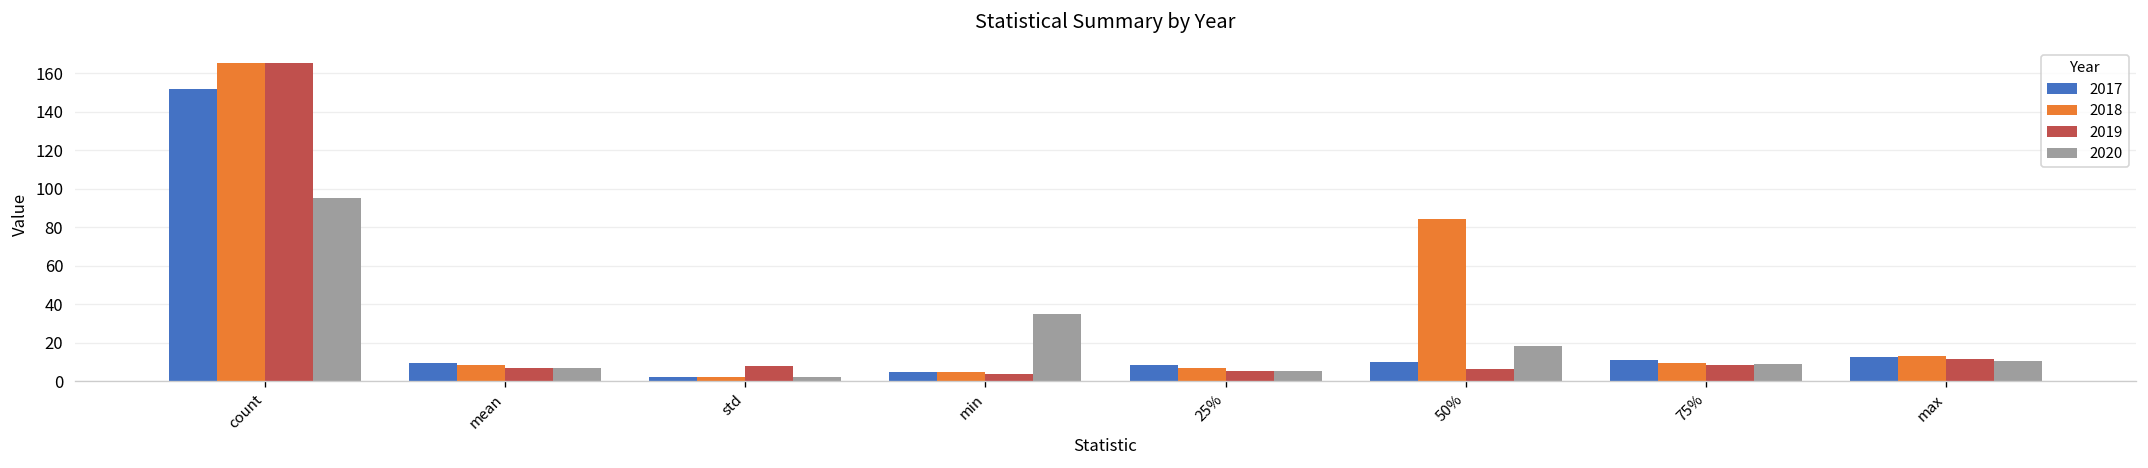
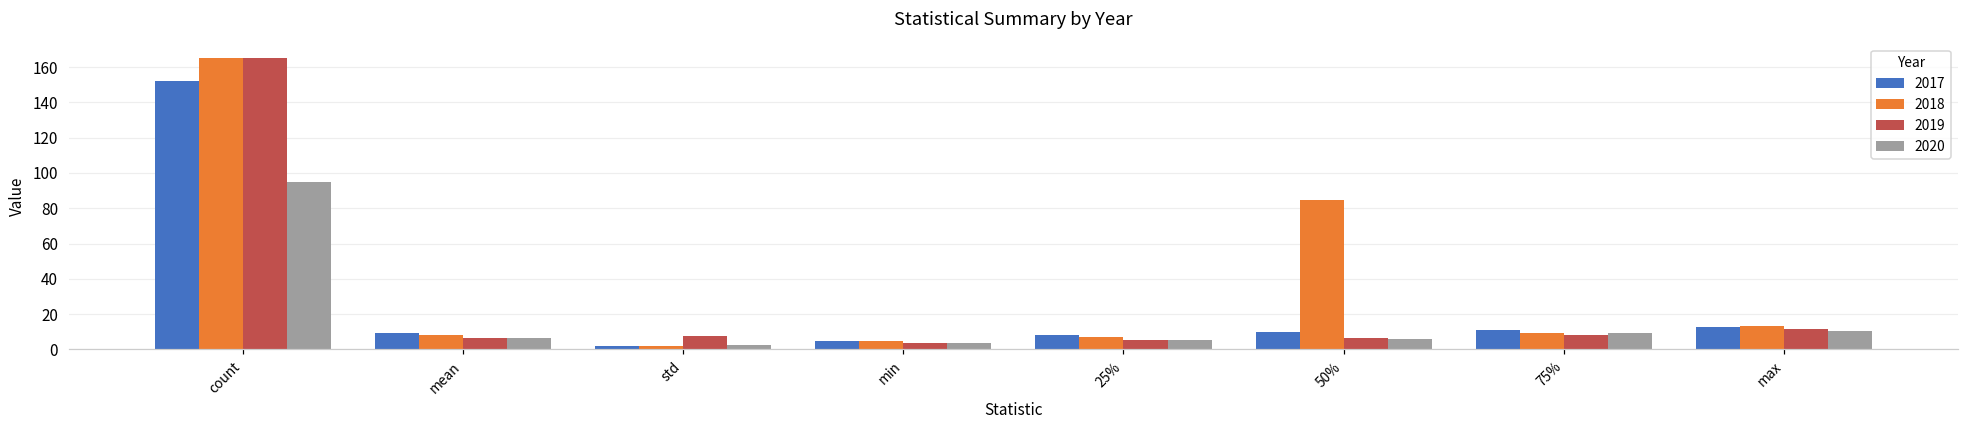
2020, min: 35 -> 4
2020, 50%: 18 -> 6
